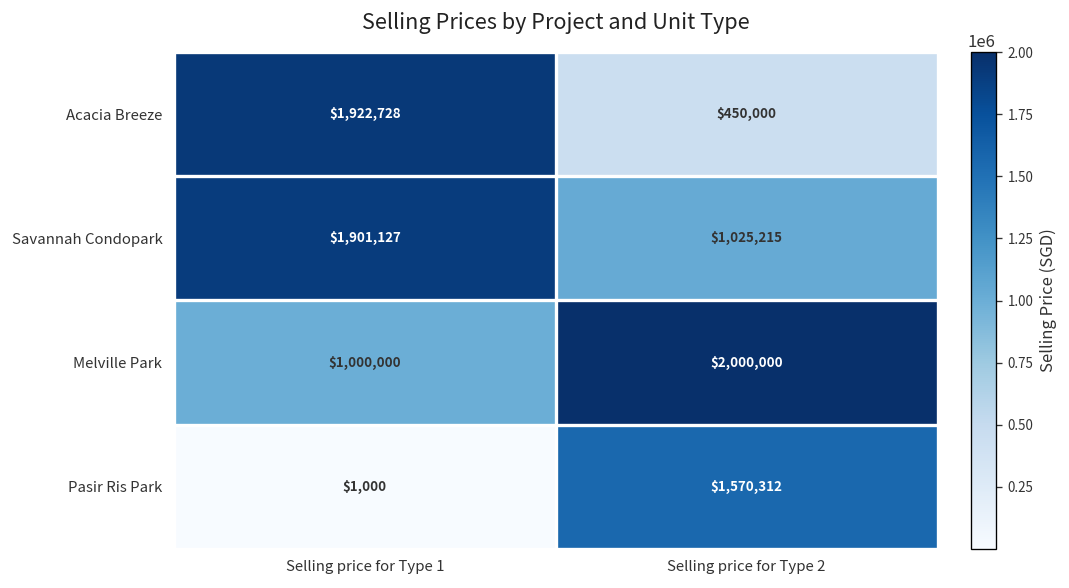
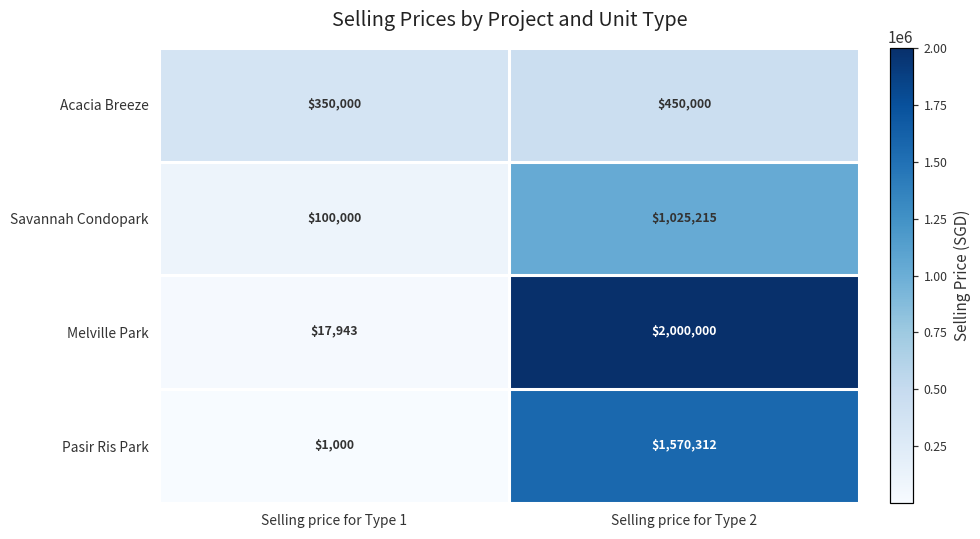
Acacia Breeze, Selling price for Type 1: $1,922,728 -> $350,000
Savannah Condopark, Selling price for Type 1: $1,901,127 -> $100,000
Melville Park, Selling price for Type 1: $1,000,000 -> $17,943
